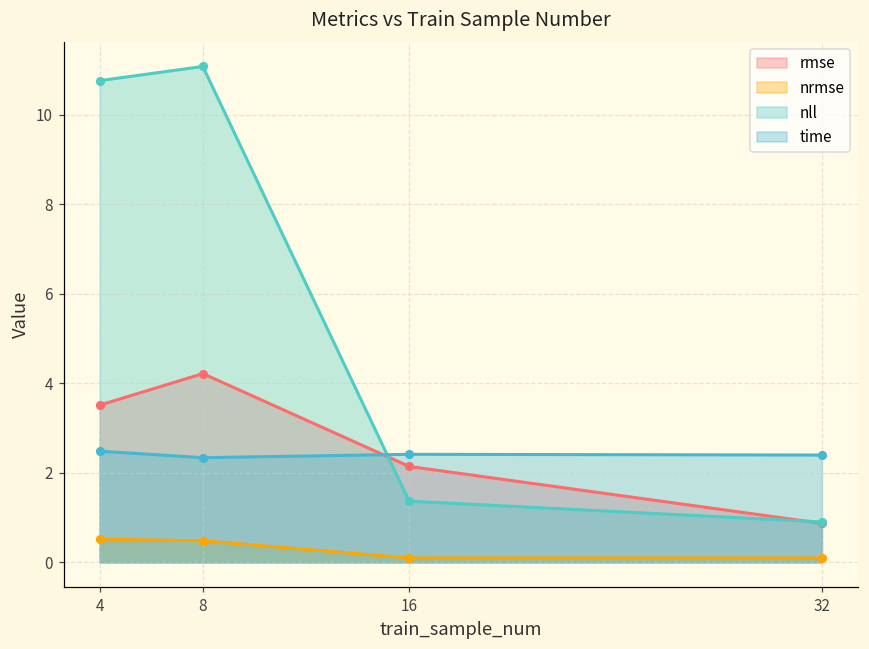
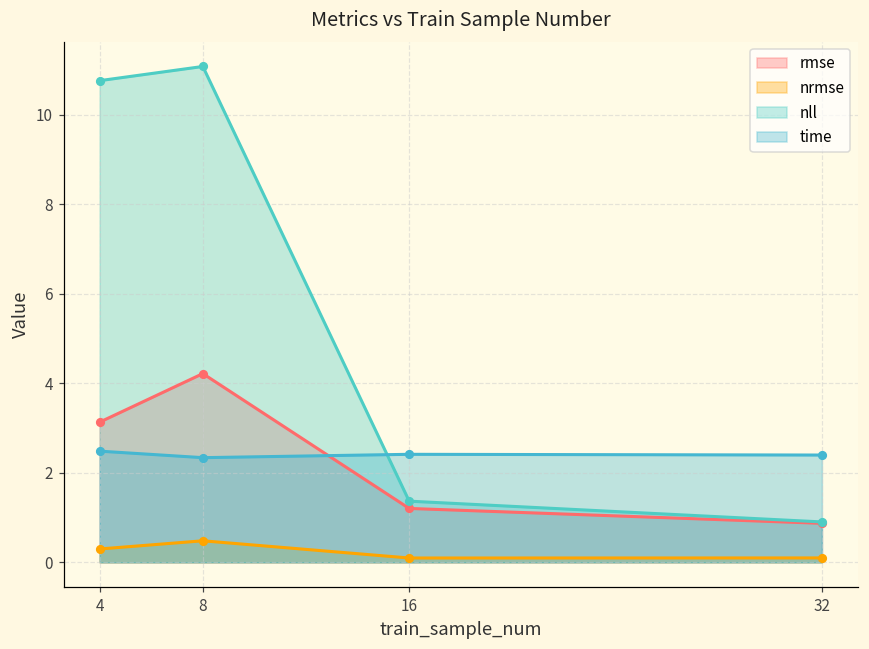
rmse, 4: 3.5 -> 3.1
nrmse, 4: 0.5 -> 0.3
rmse, 16: 2.1 -> 1.2
